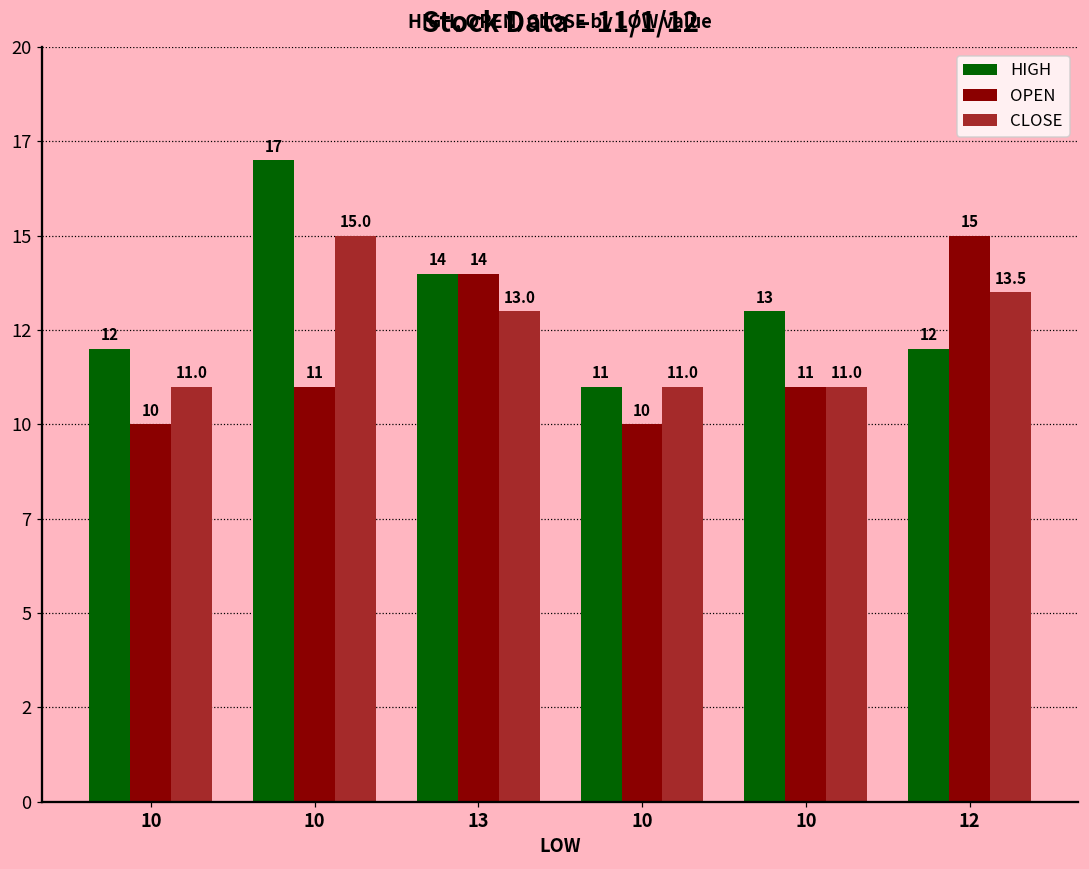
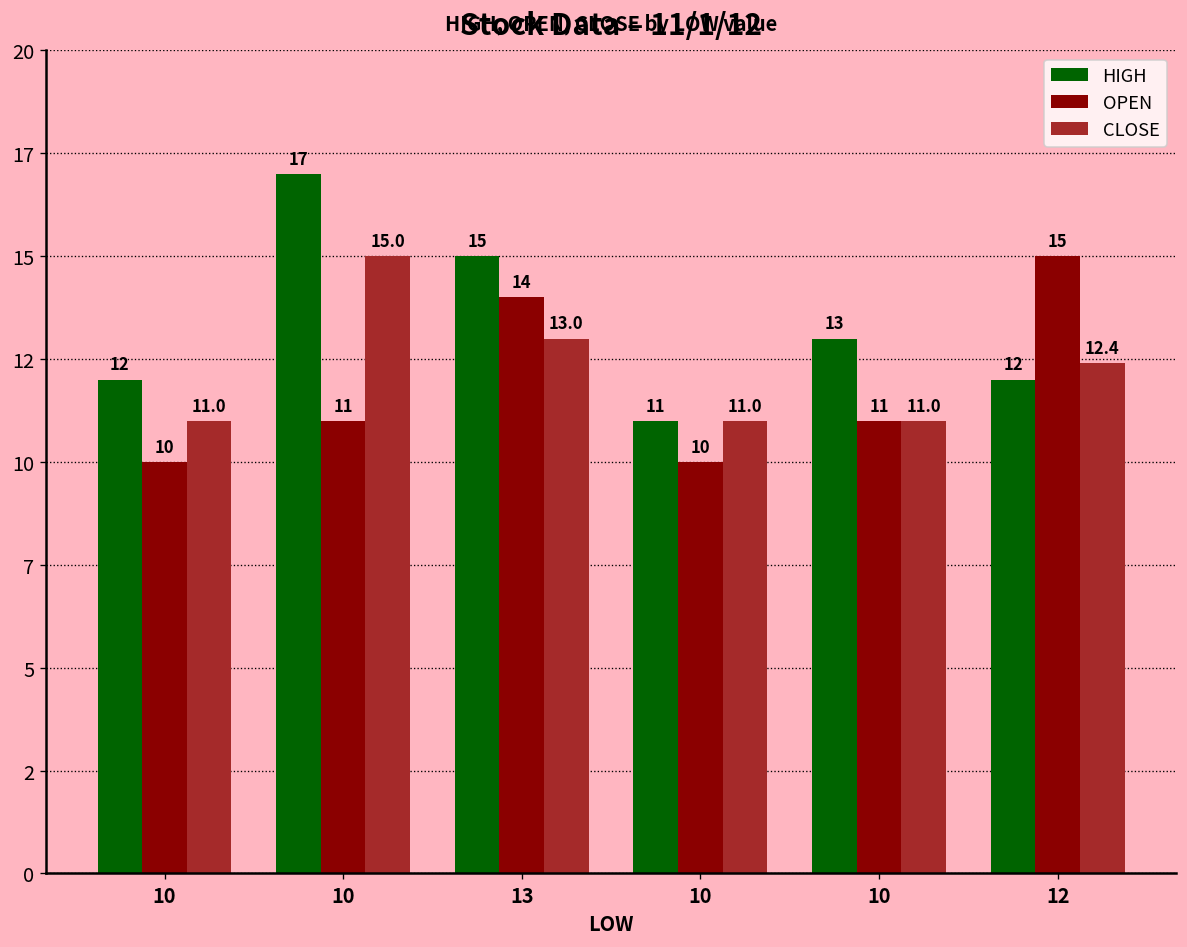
HIGH, 13: 14 -> 15
CLOSE, 12: 13.5 -> 12.4
